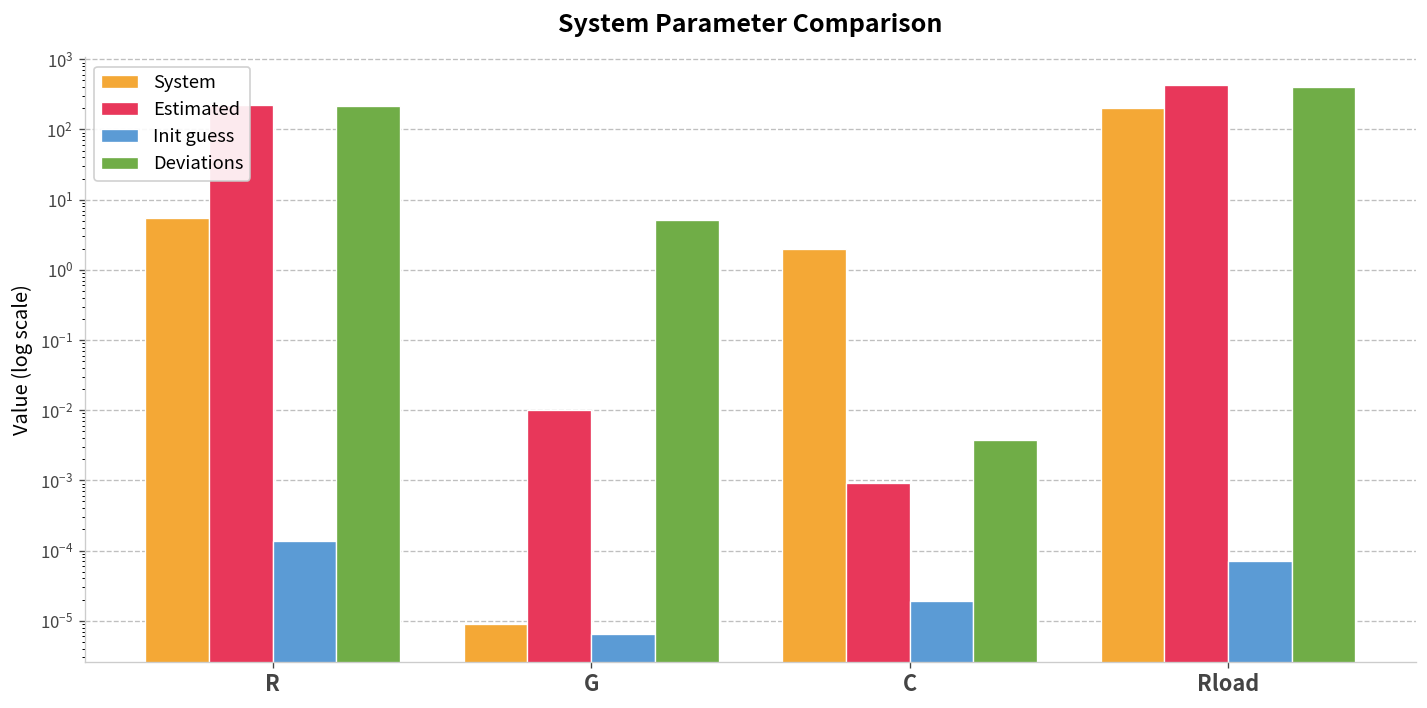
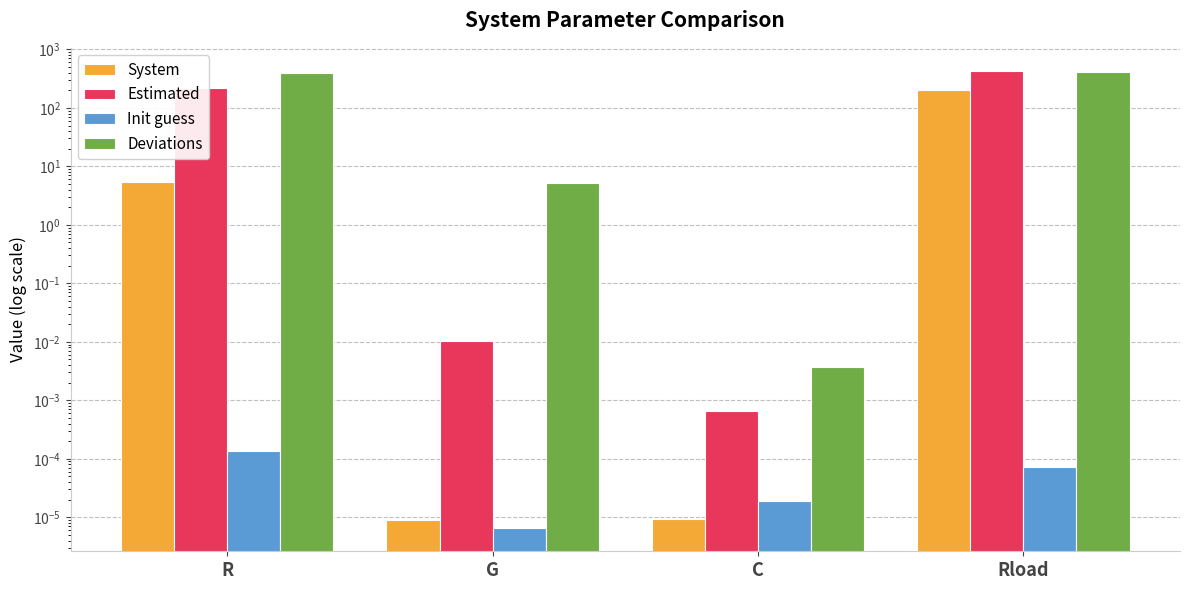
Deviations, R: 220 -> 400
System, C: 2 -> 0
Estimated, C: 0.0009 -> 0.0006
